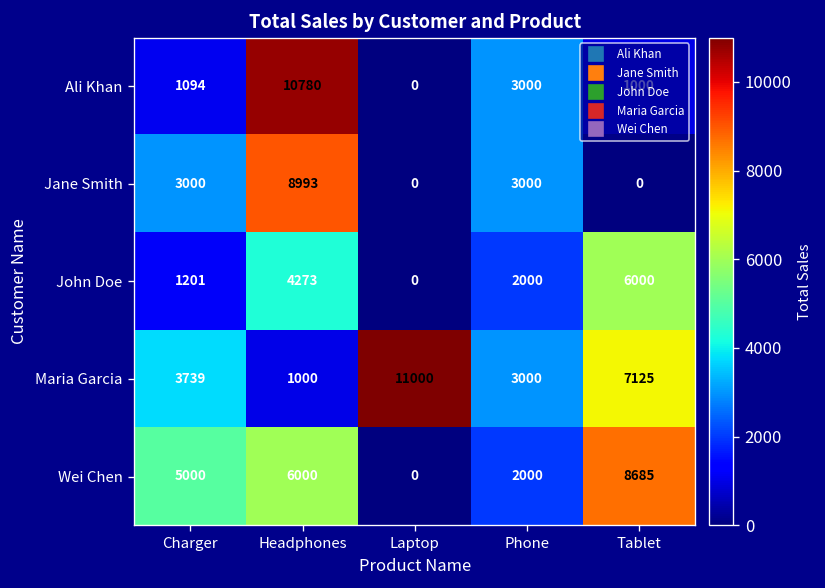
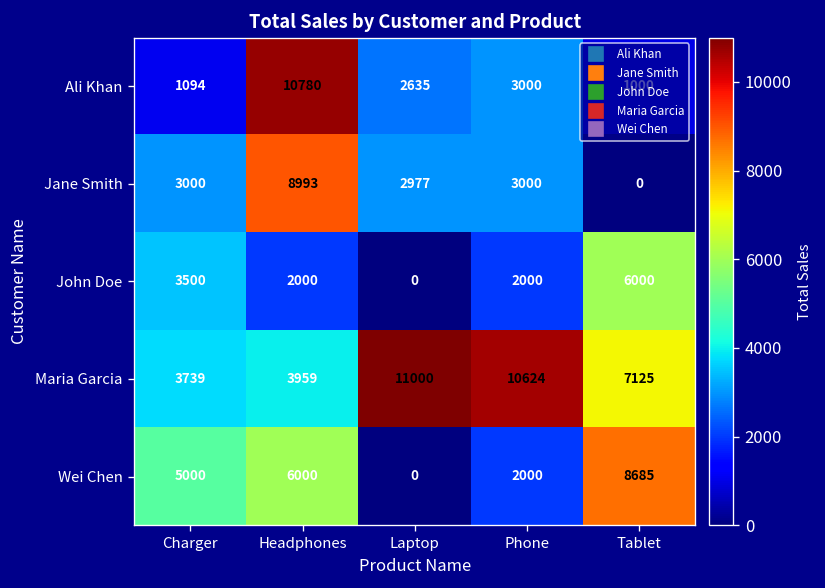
Ali Khan, Laptop: 0 -> 2635
Jane Smith, Laptop: 0 -> 2977
John Doe, Charger: 1201 -> 3500
John Doe, Headphones: 4273 -> 2000
Maria Garcia, Headphones: 1000 -> 3959
Maria Garcia, Phone: 3000 -> 10624
